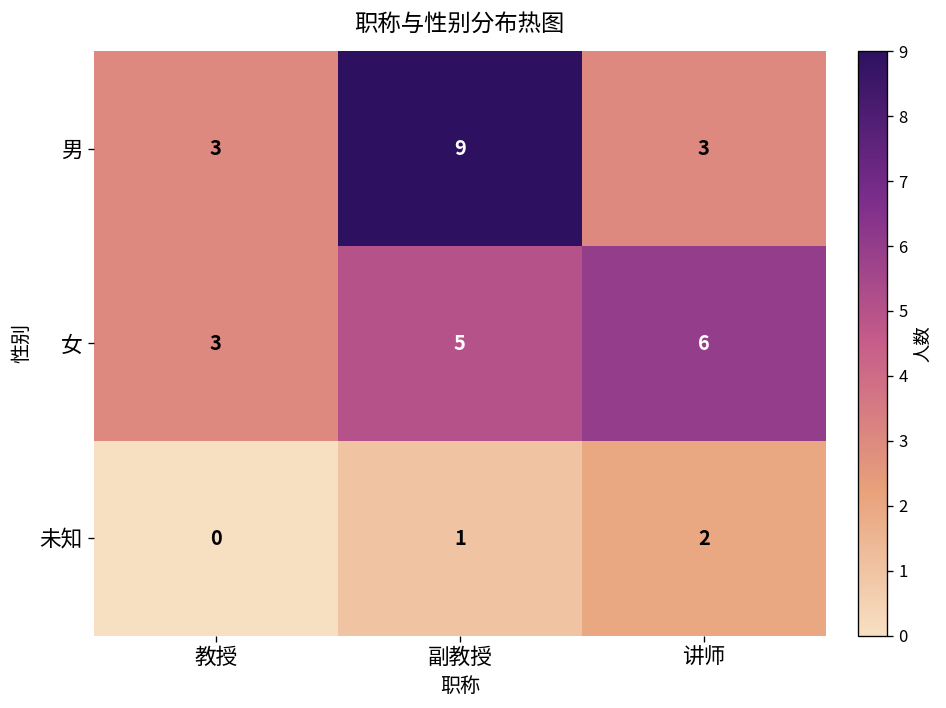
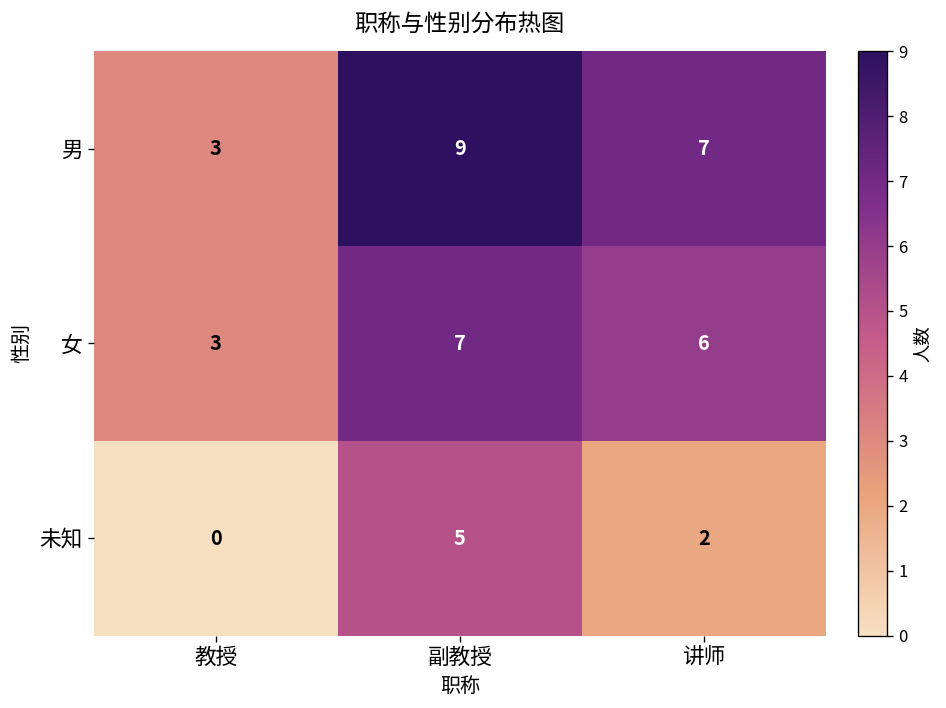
男, 讲师: 3 -> 7
女, 副教授: 5 -> 7
未知, 副教授: 1 -> 5
